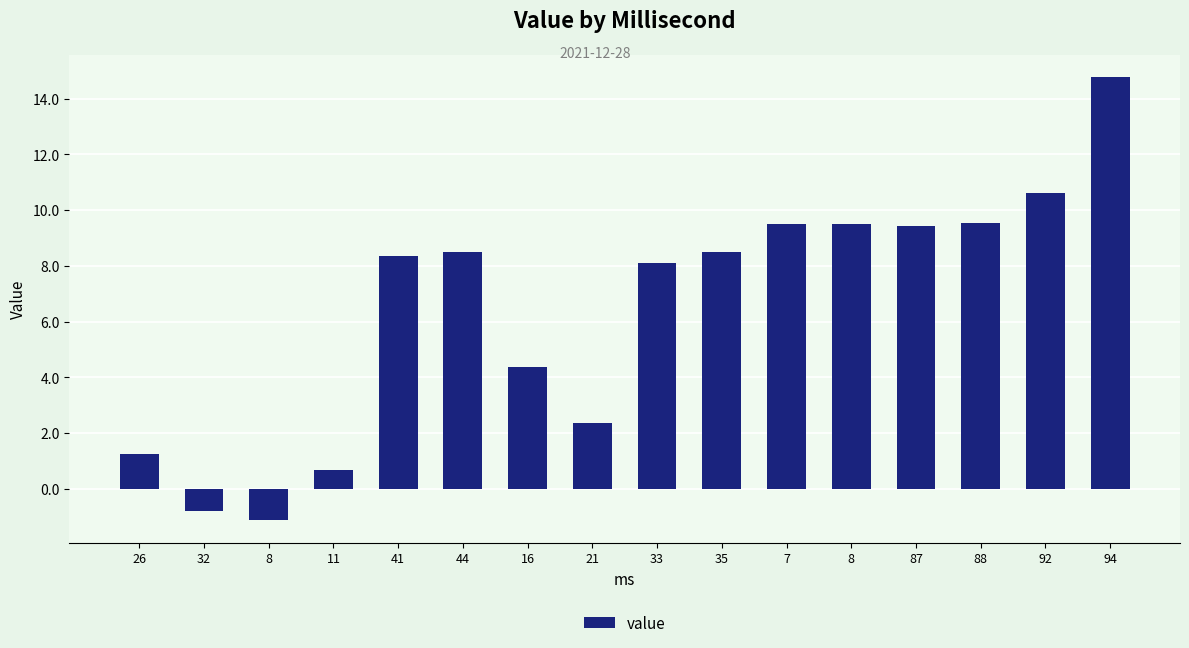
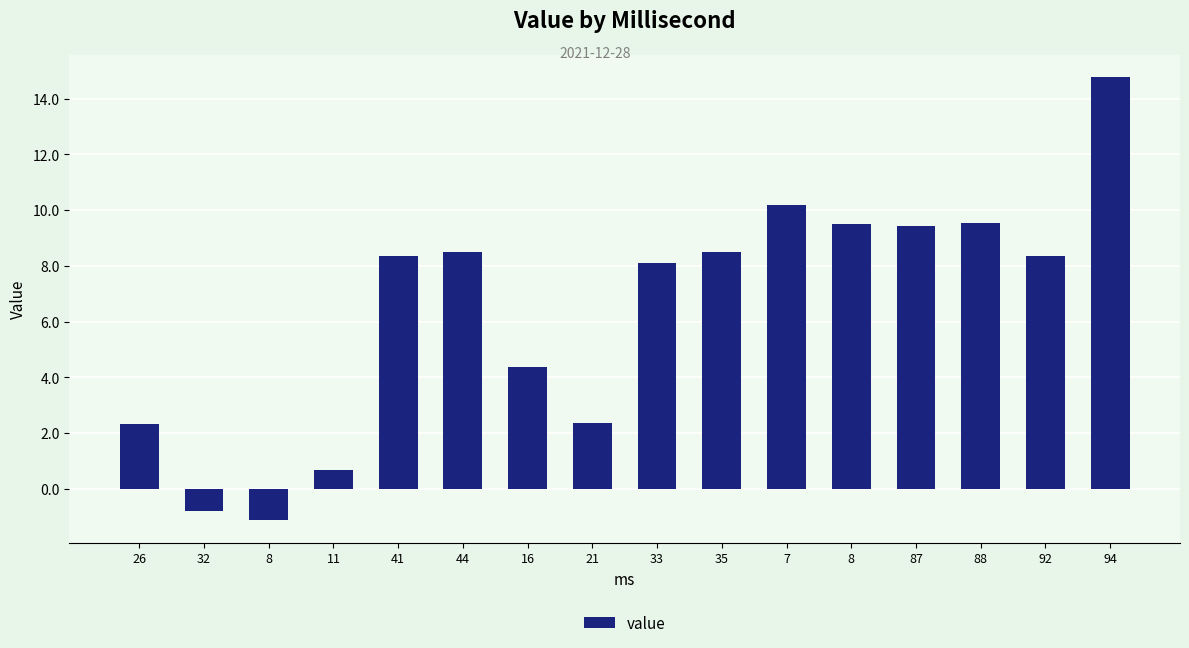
26: 1.2 -> 2.3
7: 9.5 -> 10.2
92: 10.6 -> 8.3
